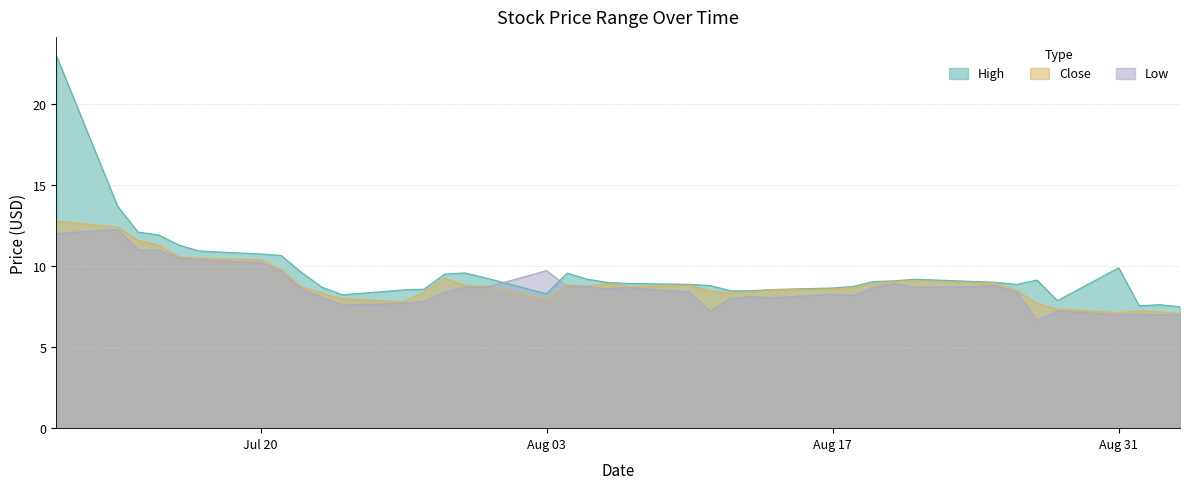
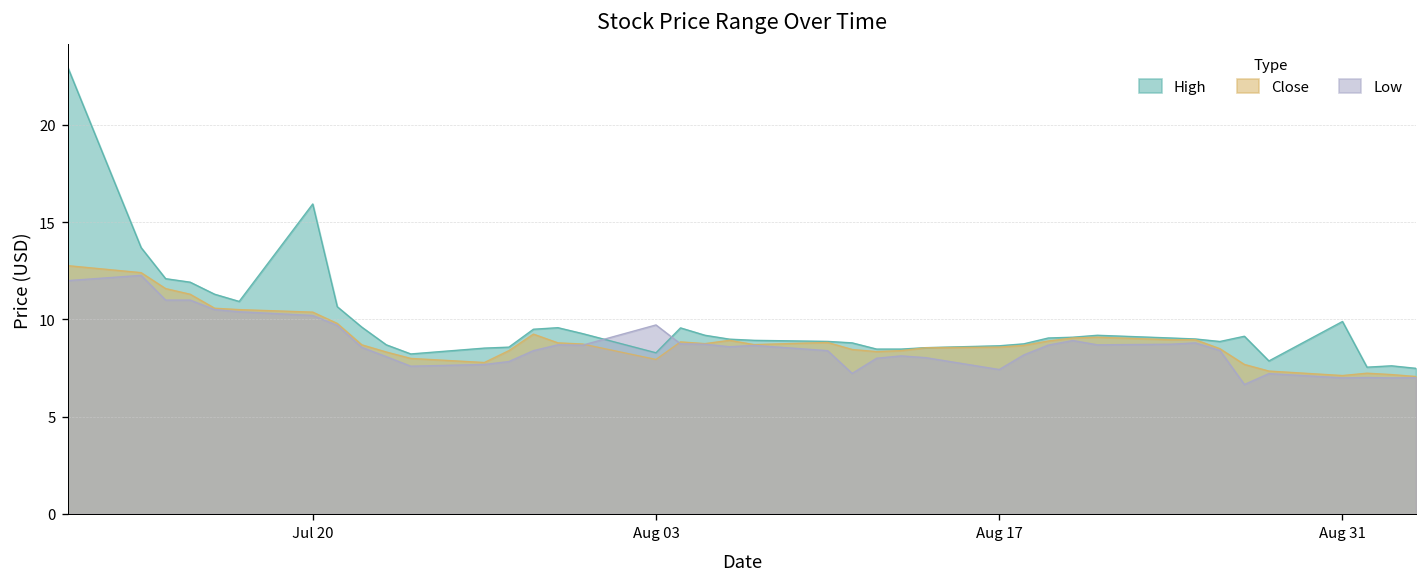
High, Jul 20: 10.8 -> 15.9
Low, Aug 17: 8.3 -> 7.4
